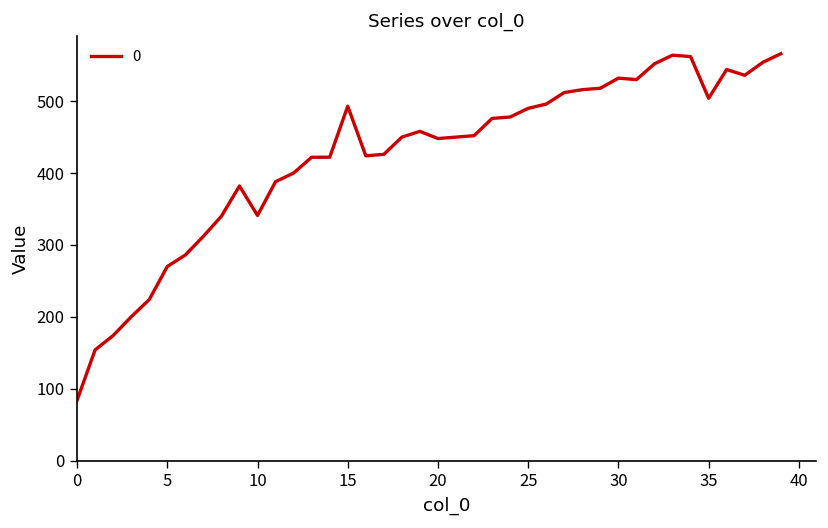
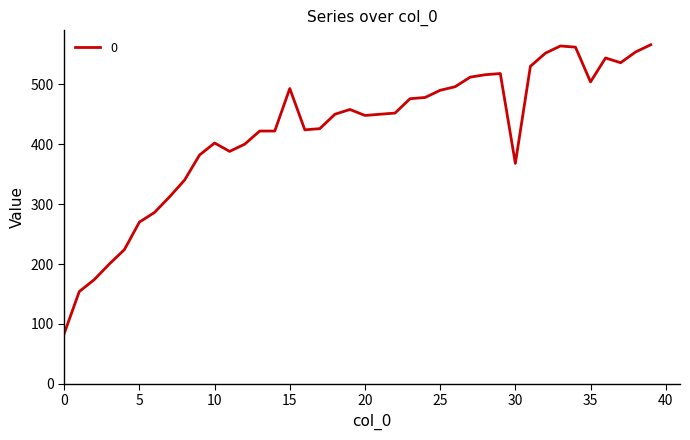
10: 340 -> 400
30: 530 -> 370
